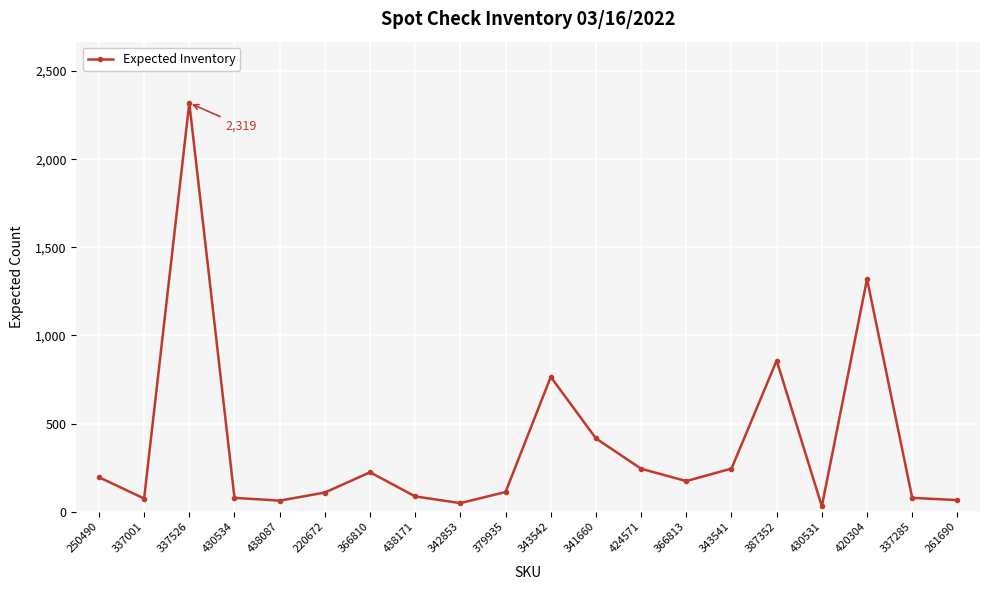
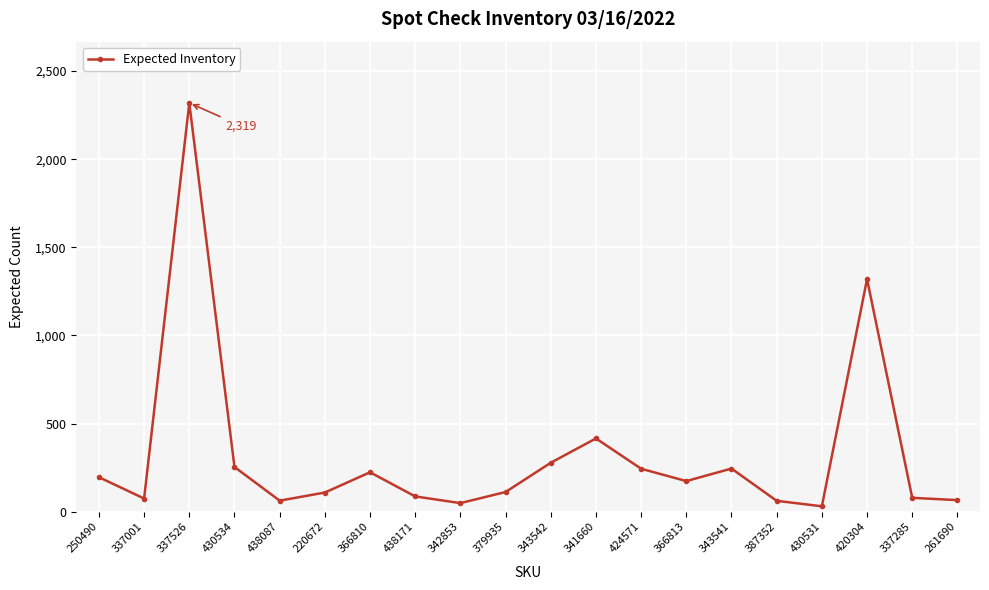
430534: 80 -> 250
343542: 770 -> 280
387352: 860 -> 60
